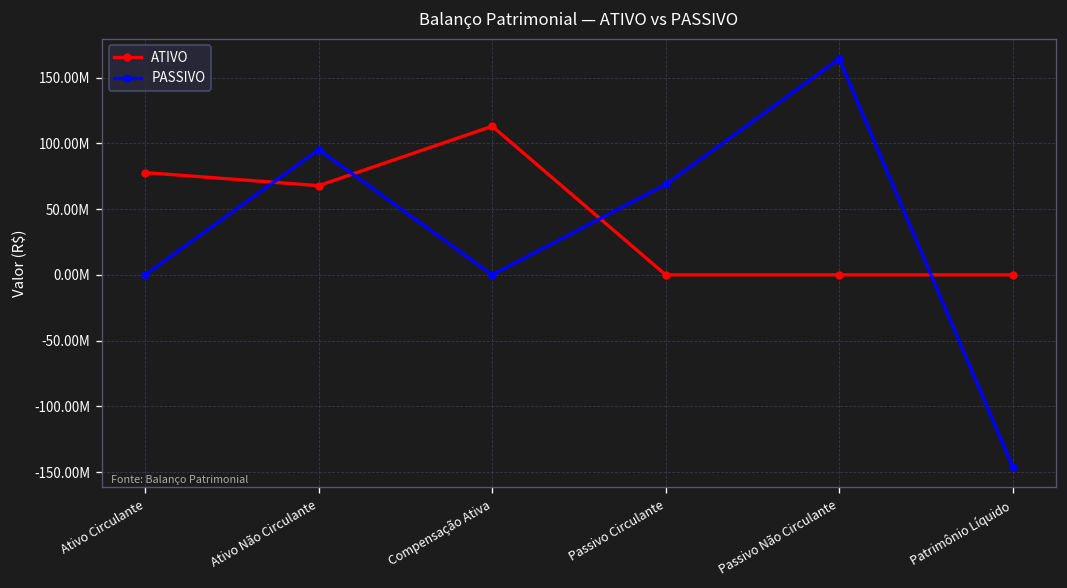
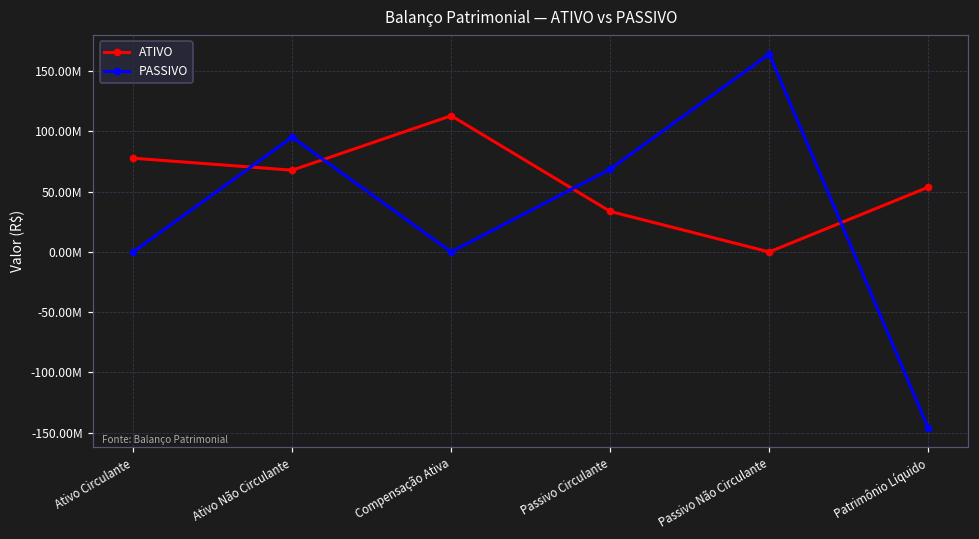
ATIVO, Passivo Circulante: 0 -> 34000000
ATIVO, Patrimônio Líquido: 0 -> 54000000
